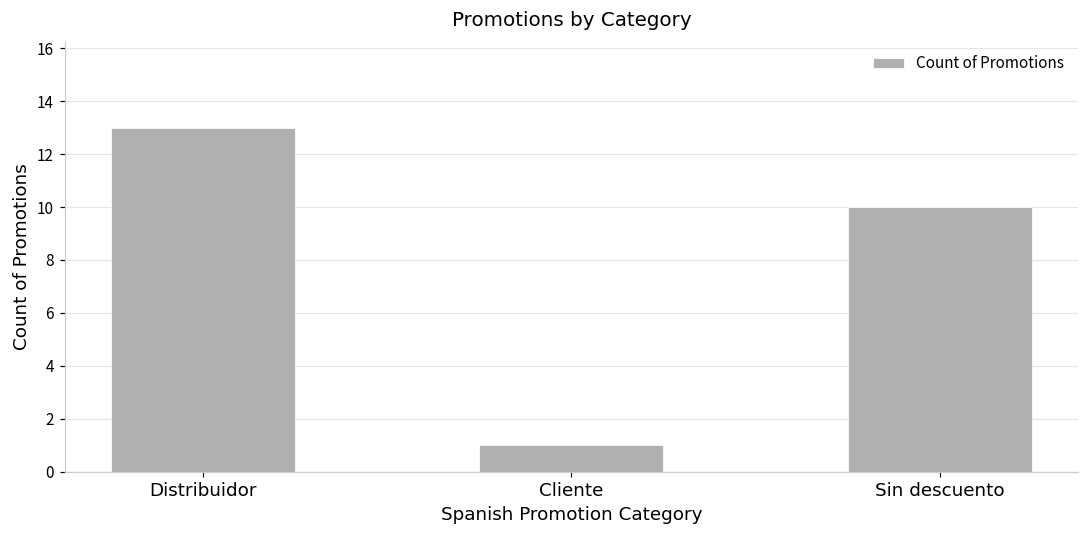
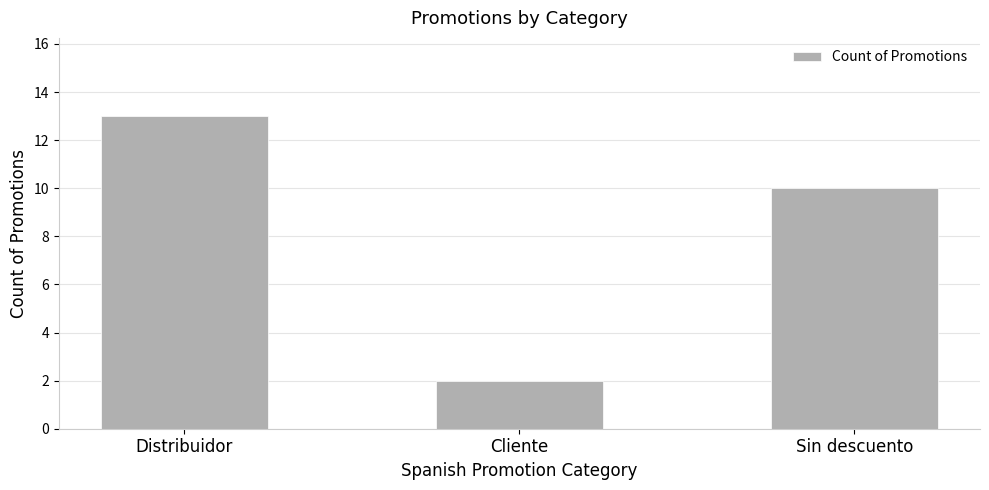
Cliente: 1 -> 2
